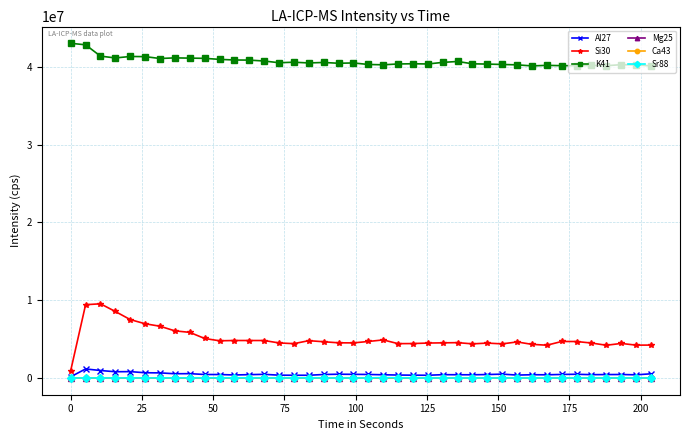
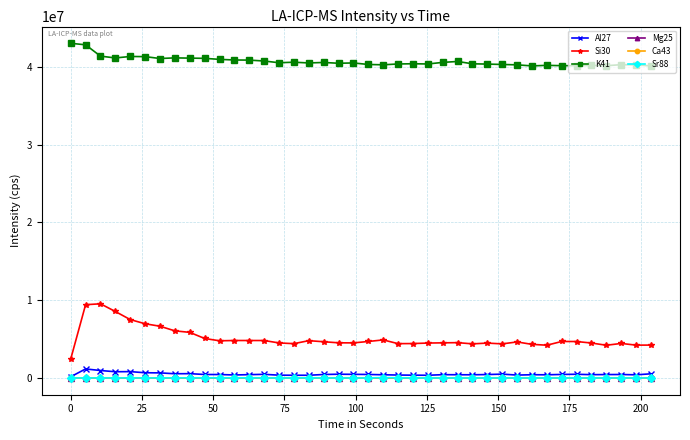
Si30, 0: 1000000 -> 2000000
